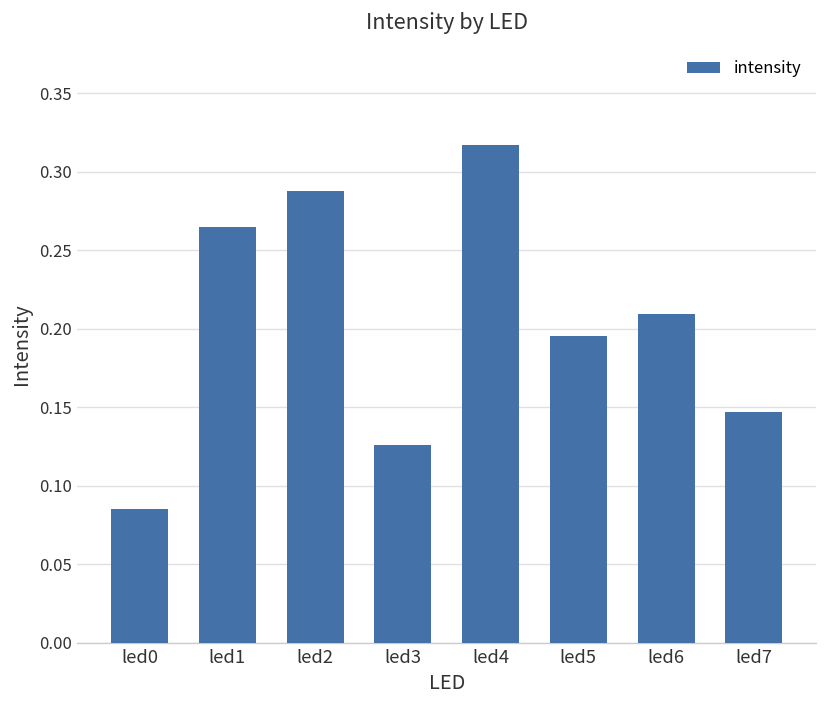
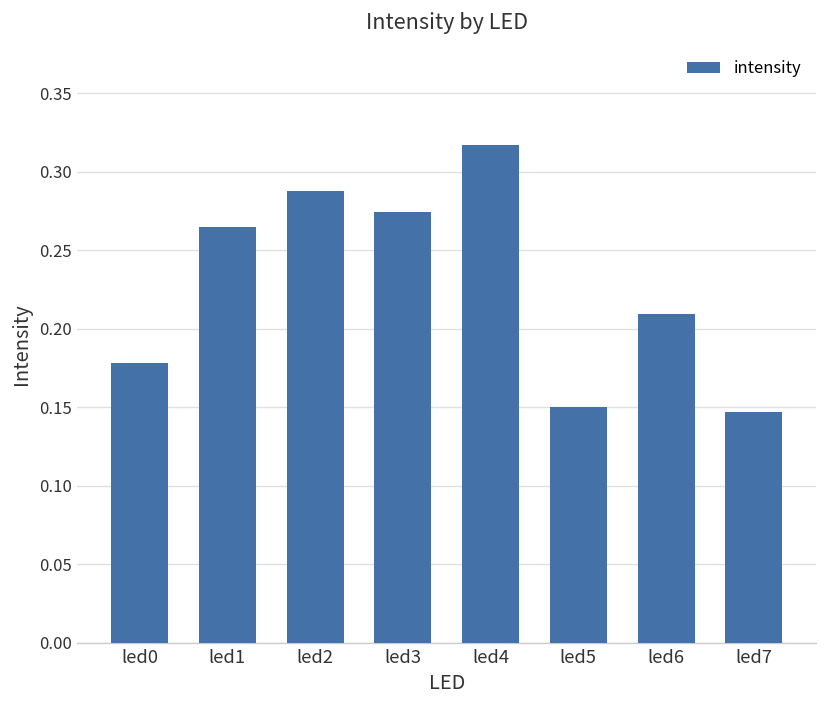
led0: 0.085 -> 0.178
led3: 0.126 -> 0.275
led5: 0.195 -> 0.150
